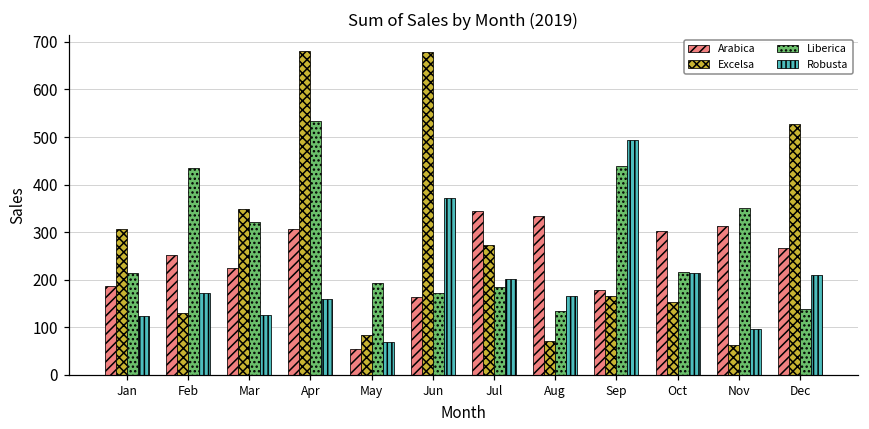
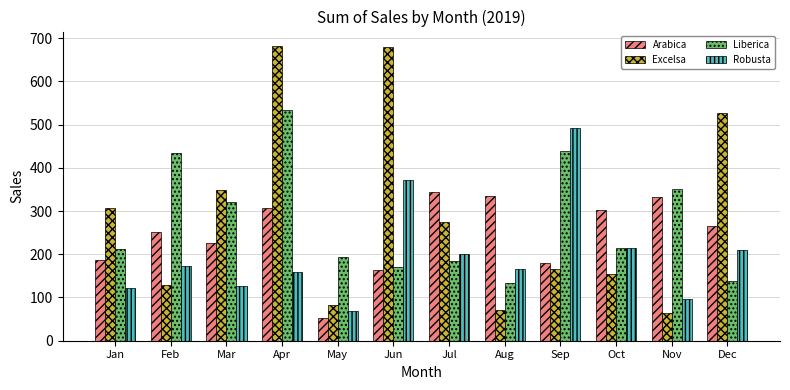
Arabica, Nov: 310 -> 330
